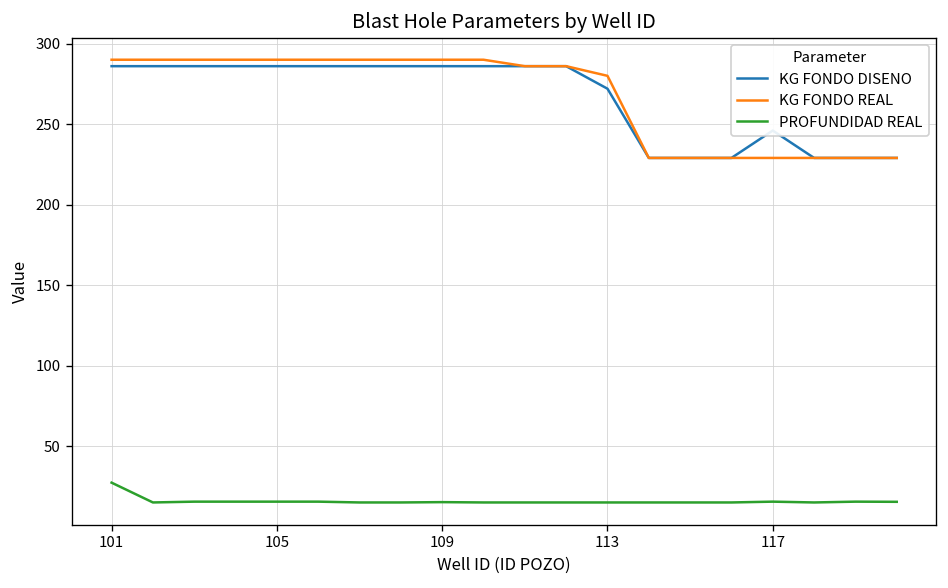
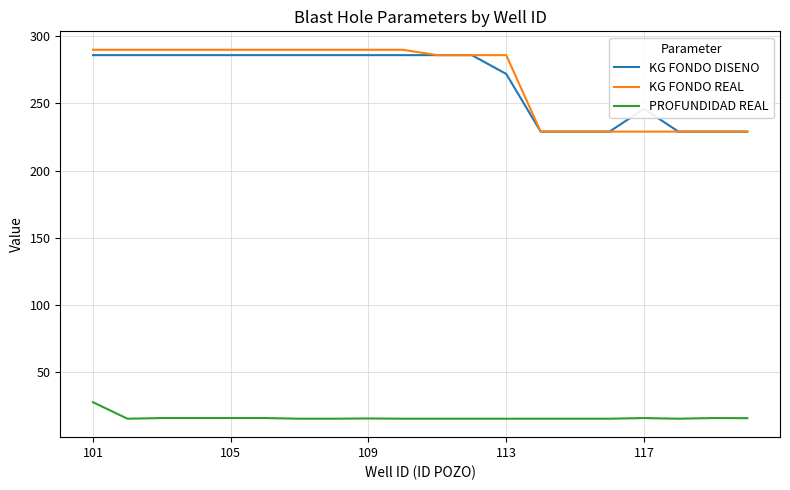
KG FONDO REAL, 113: 280 -> 286
